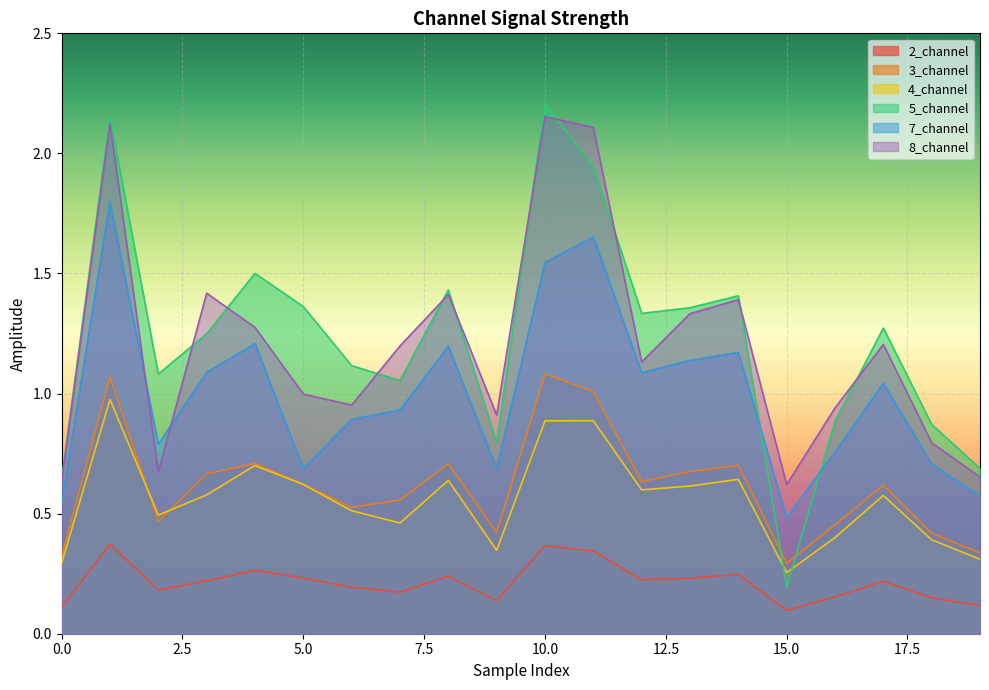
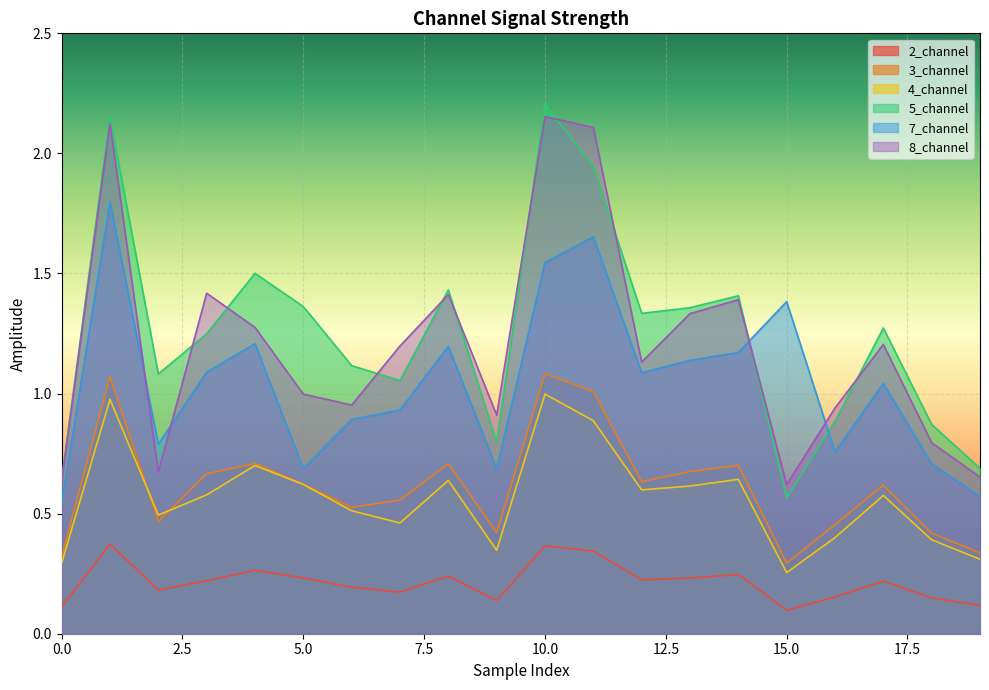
4_channel, 10.0: 0.89 -> 1.00
5_channel, 15.0: 0.20 -> 0.57
7_channel, 15.0: 0.48 -> 1.38
